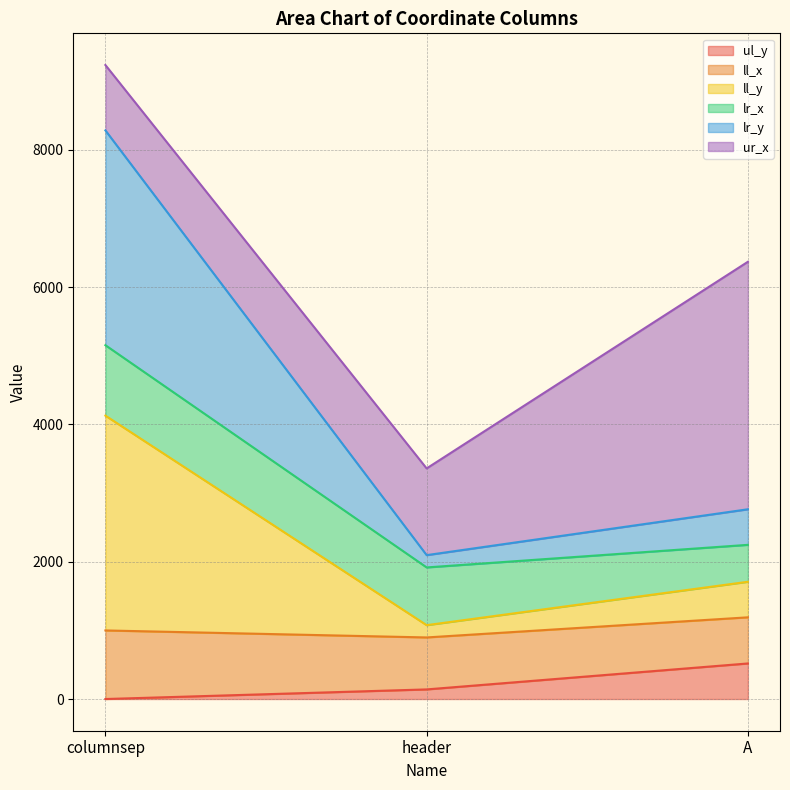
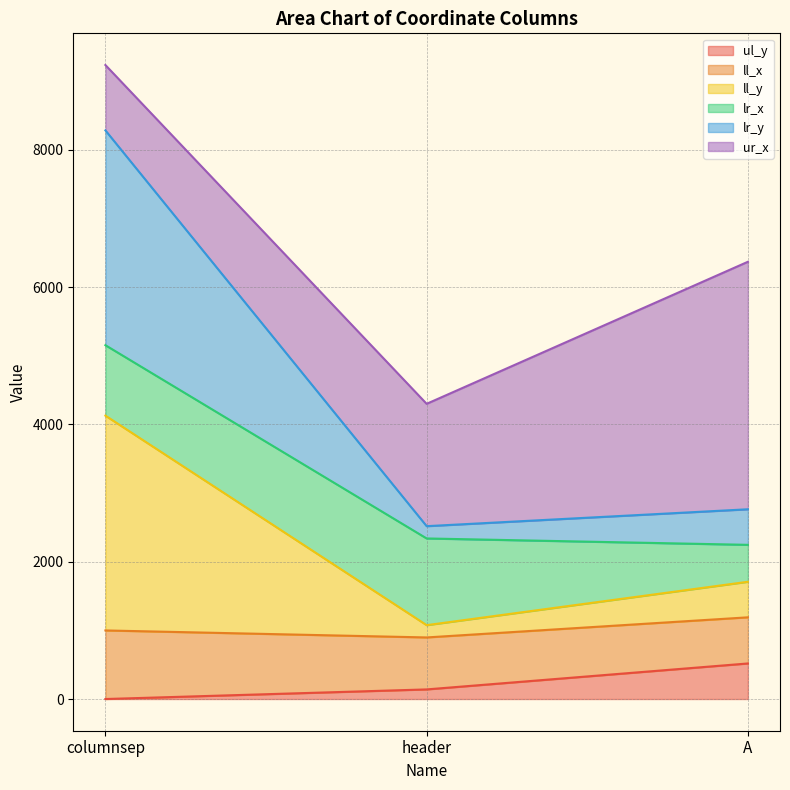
lr_x, header: 800 -> 1300
ur_x, header: 1300 -> 1800
